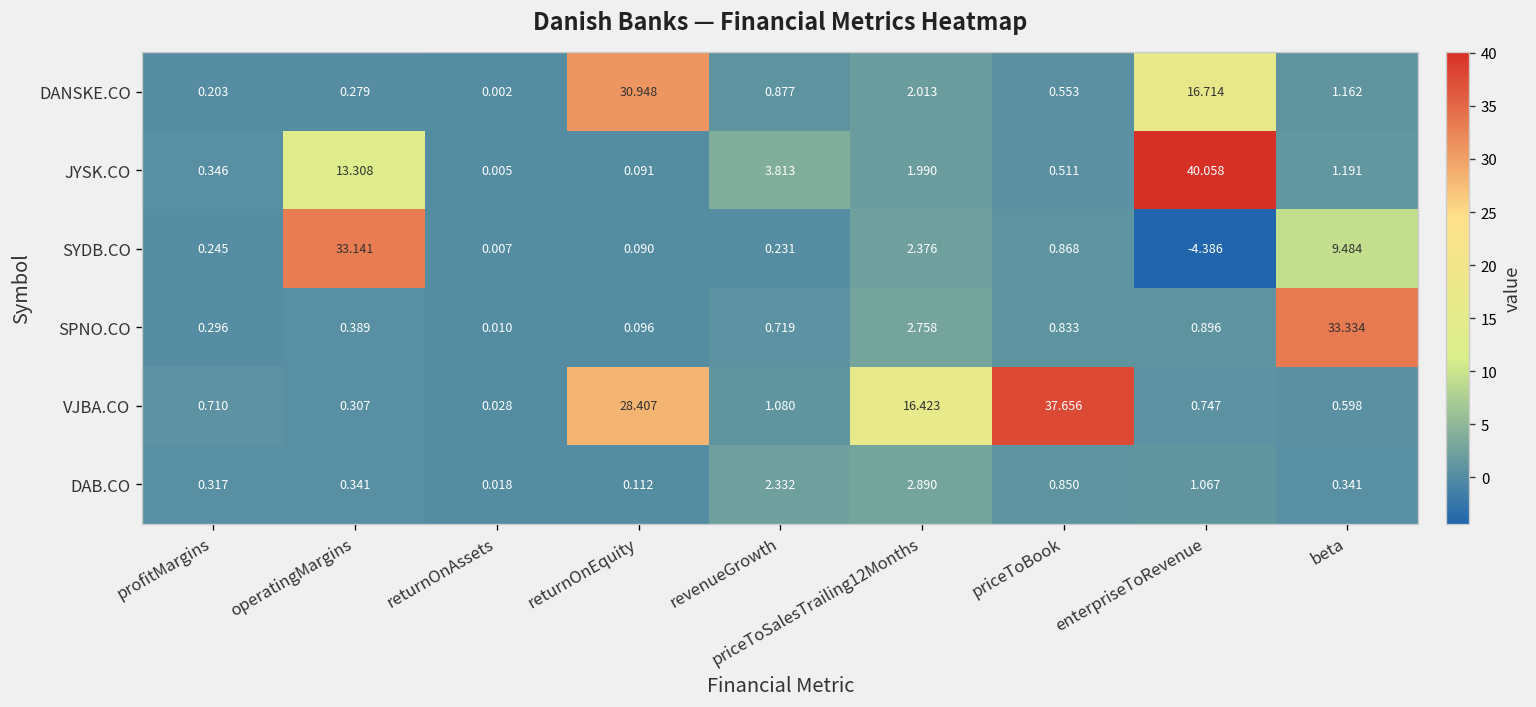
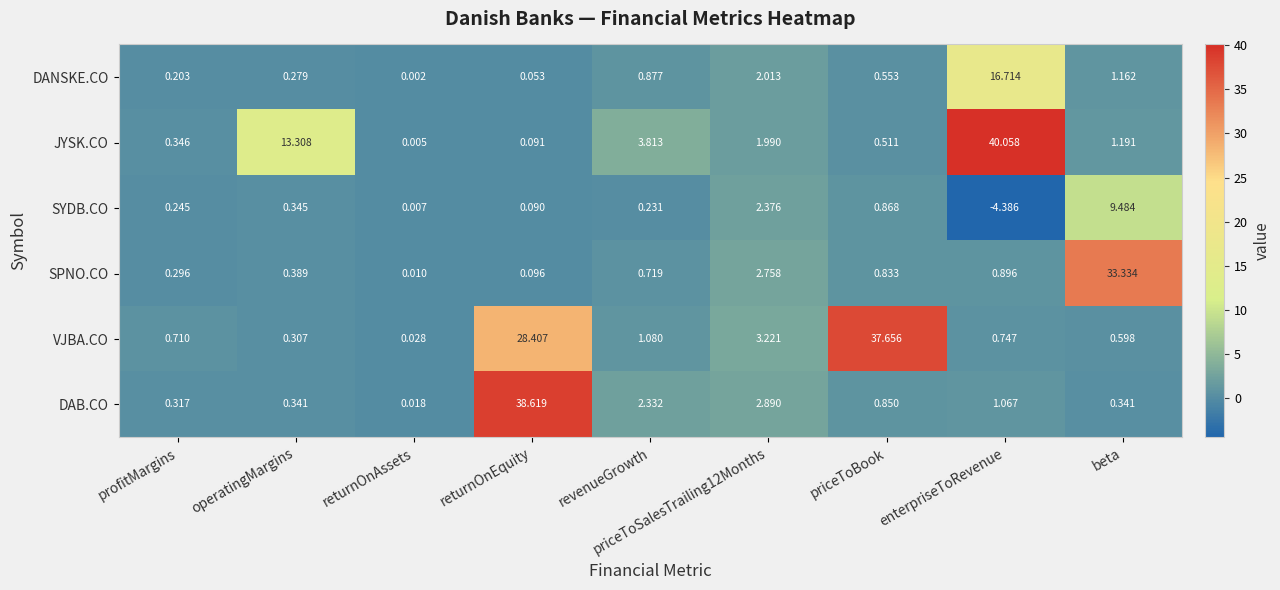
DANSKE.CO, returnOnEquity: 30.948 -> 0.053
SYDB.CO, operatingMargins: 33.141 -> 0.345
VJBA.CO, priceToSalesTrailing12Months: 16.423 -> 3.221
DAB.CO, returnOnEquity: 0.112 -> 38.619
